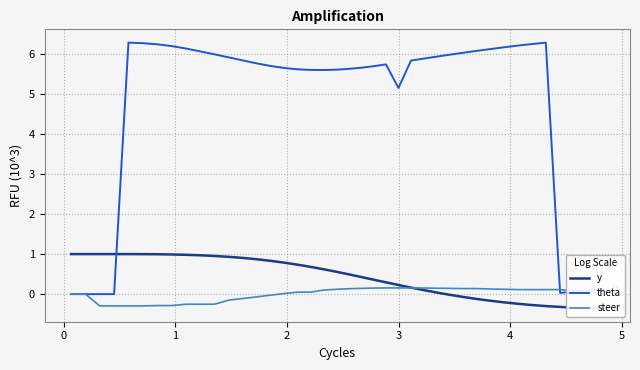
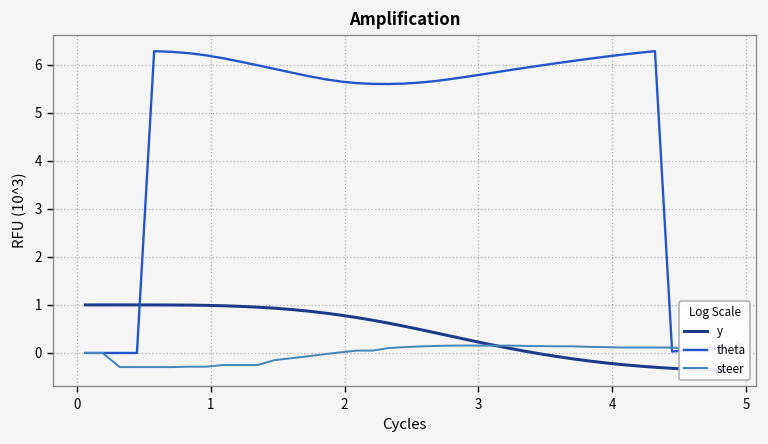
theta, 3: 5.1 -> 5.8
